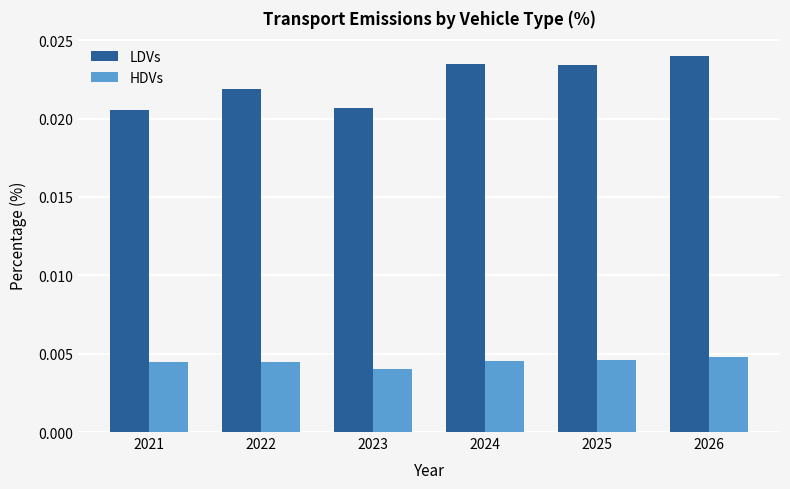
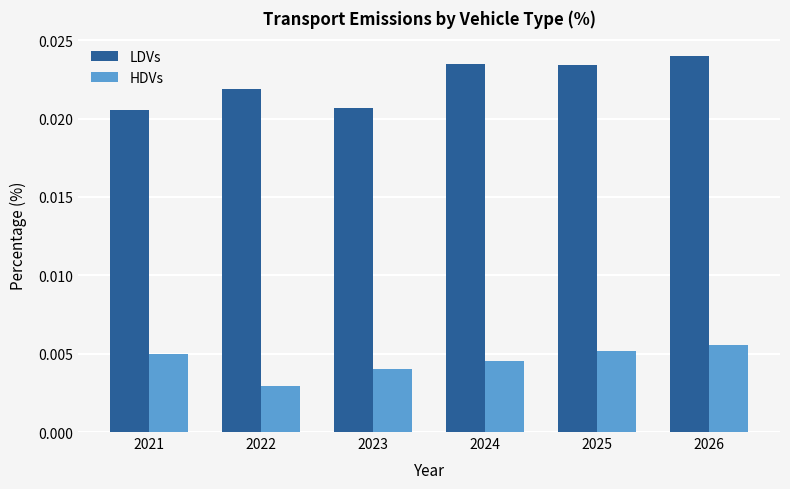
HDVs, 2021: 0.0045 -> 0.0050
HDVs, 2022: 0.0045 -> 0.0029
HDVs, 2025: 0.0046 -> 0.0051
HDVs, 2026: 0.0048 -> 0.0056
